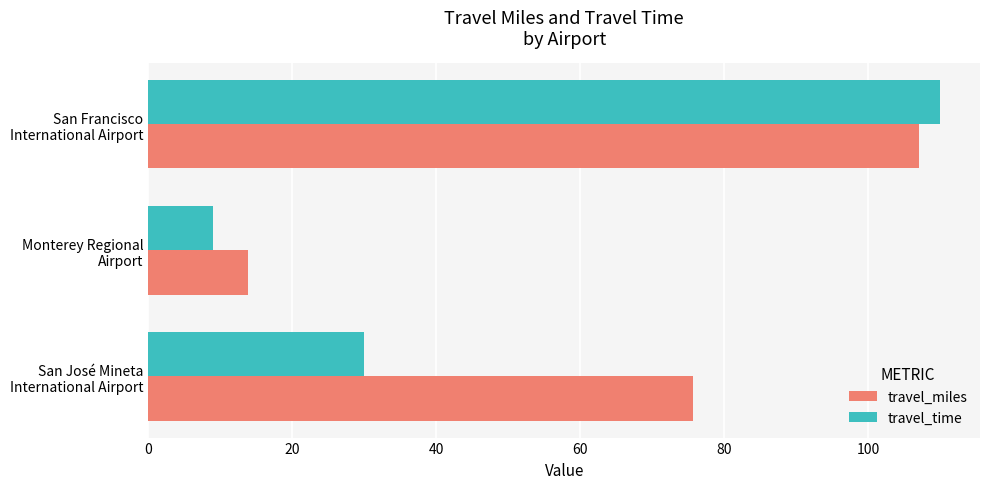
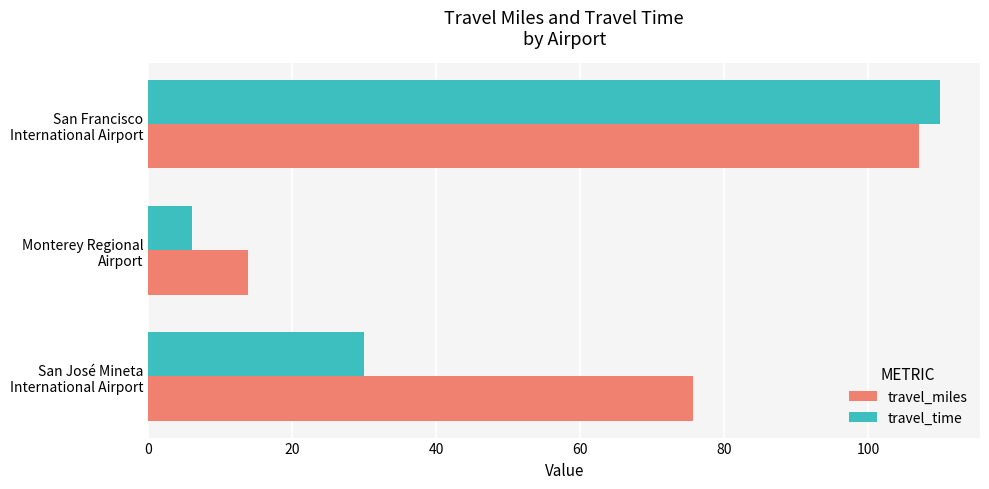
travel_time, Monterey Regional Airport: 9 -> 6
